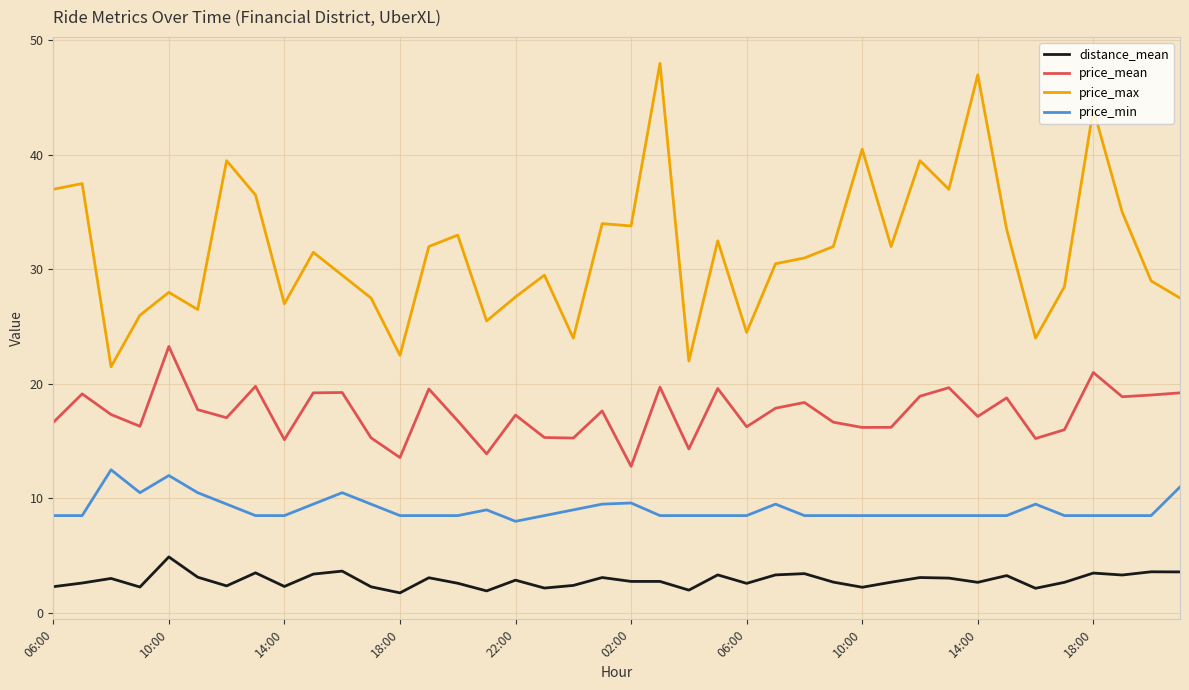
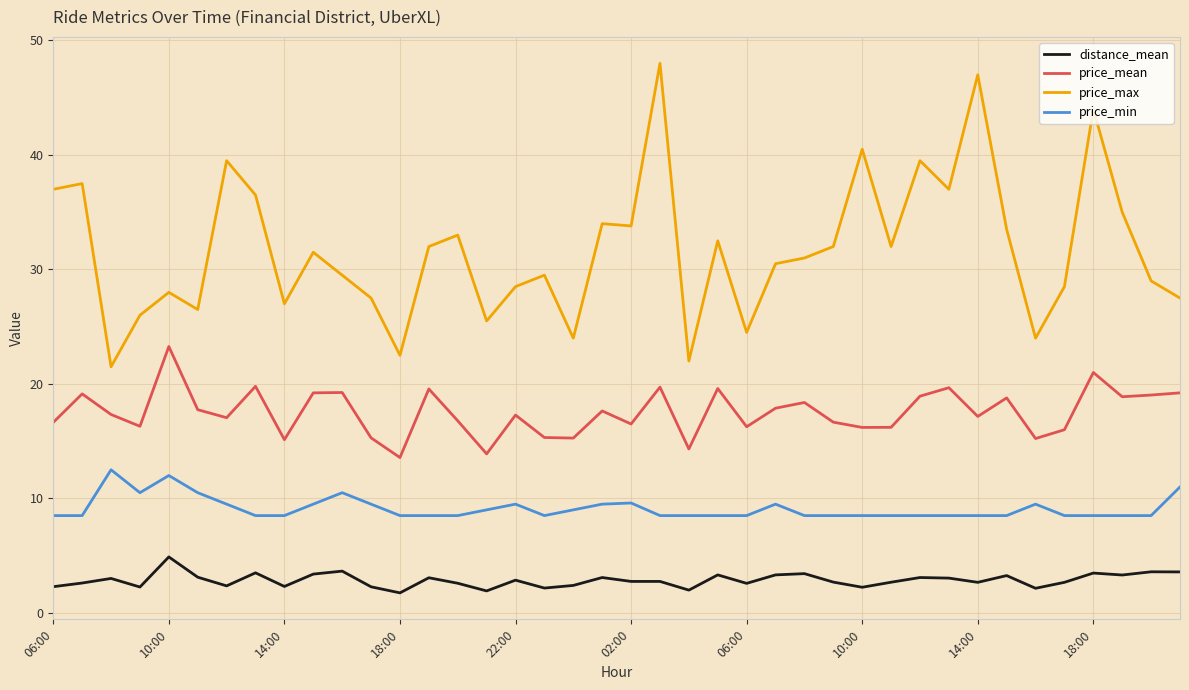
price_max, 22:00: 27.6 -> 28.5
price_min, 22:00: 8.0 -> 9.5
price_mean, 02:00: 12.8 -> 16.5
